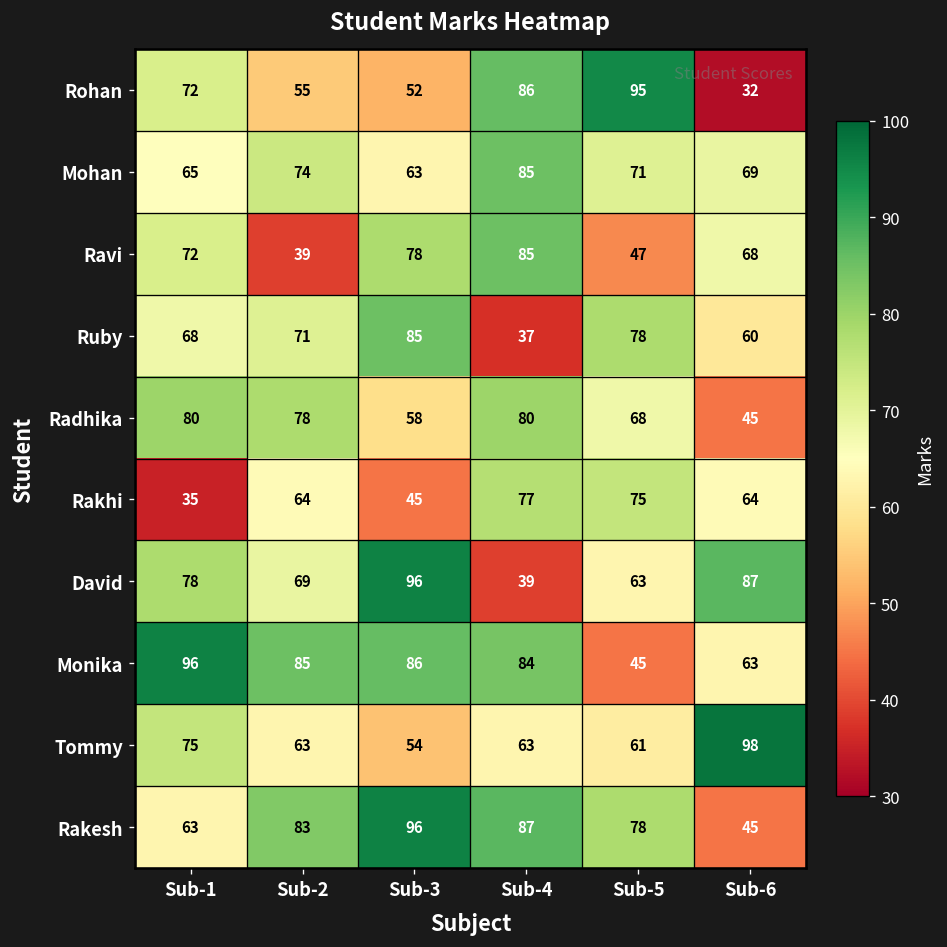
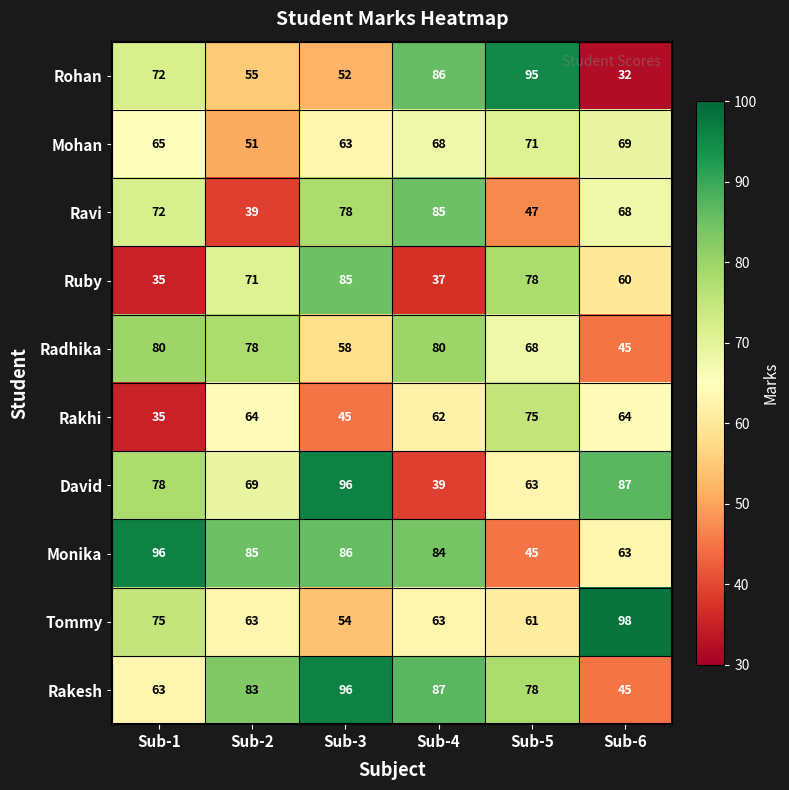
Mohan, Sub-2: 74 -> 51
Mohan, Sub-4: 85 -> 68
Ruby, Sub-1: 68 -> 35
Rakhi, Sub-4: 77 -> 62
